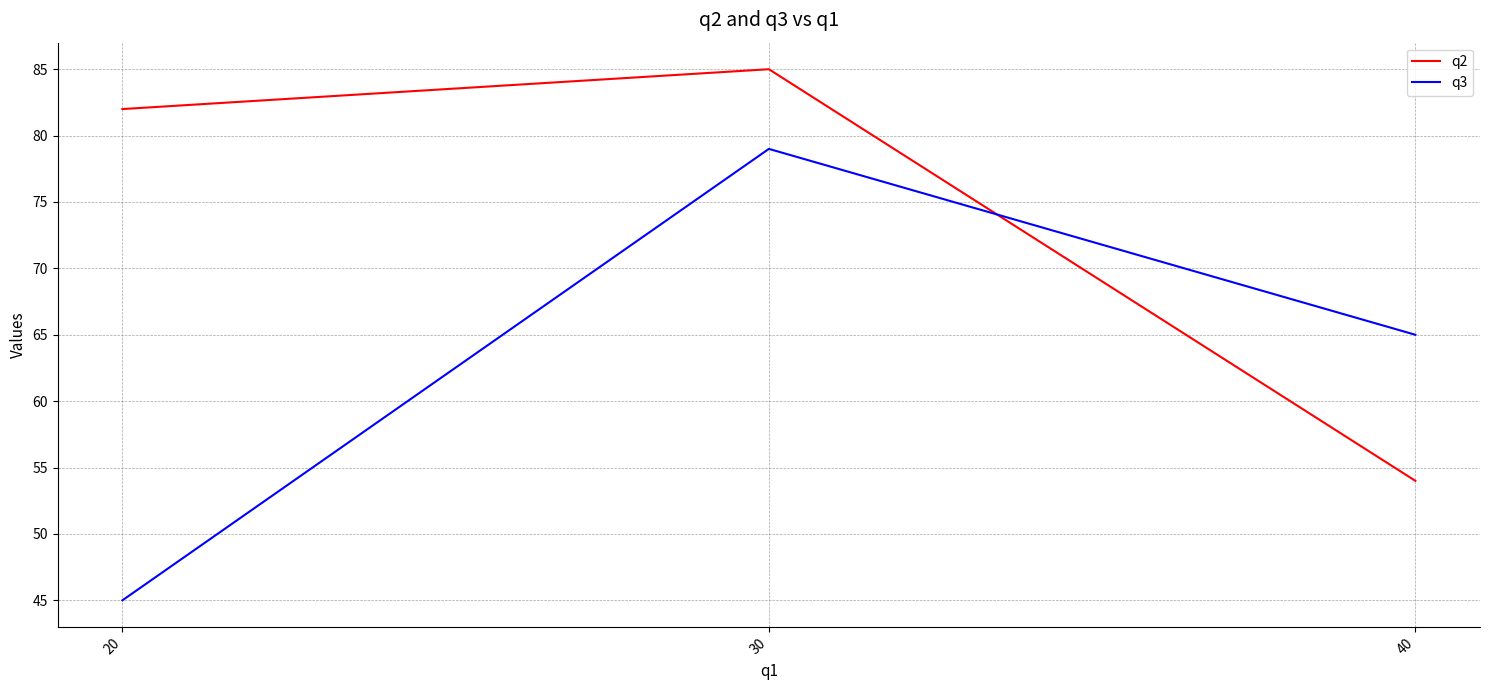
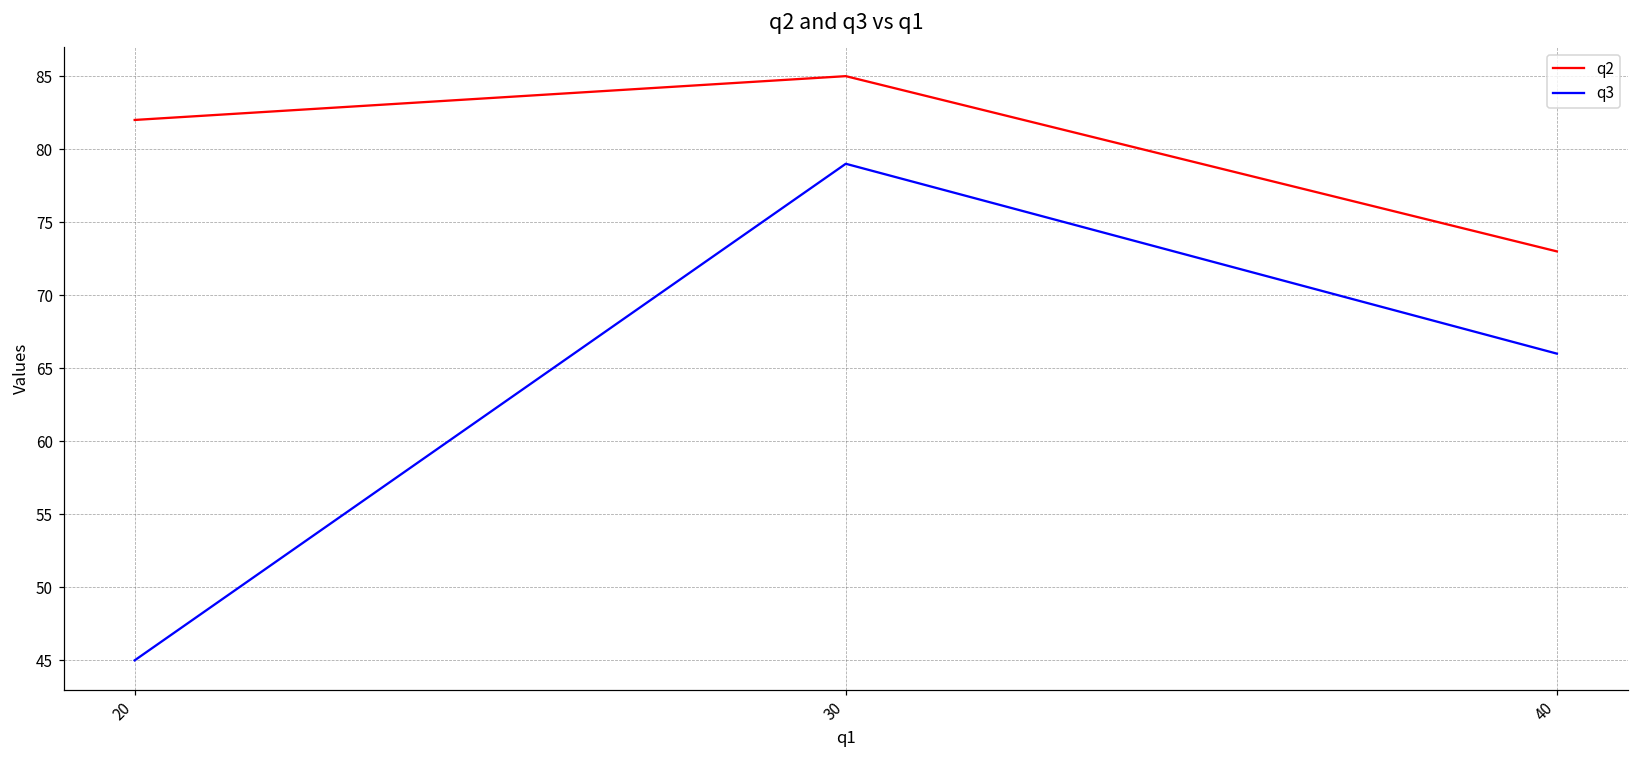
q2, 40: 54 -> 73
q3, 40: 65 -> 66
